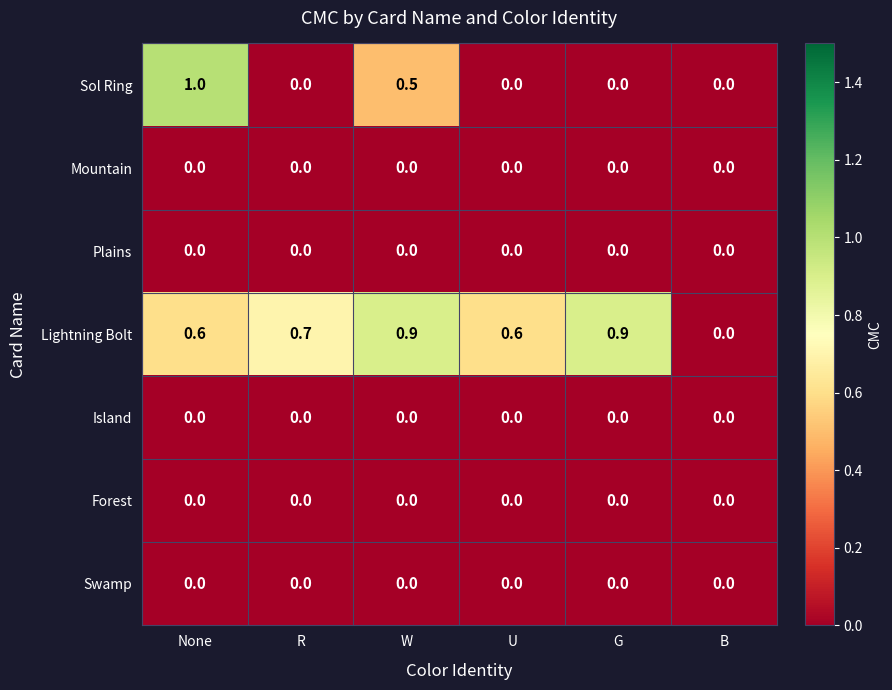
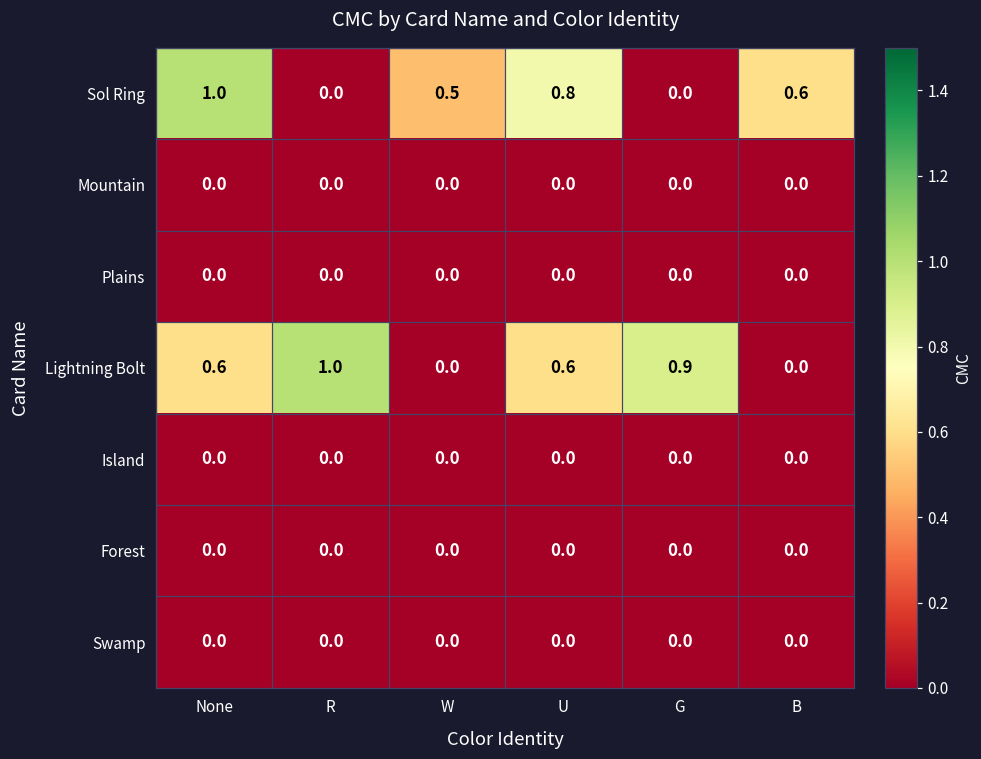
Sol Ring, U: 0.0 -> 0.8
Sol Ring, B: 0.0 -> 0.6
Lightning Bolt, R: 0.7 -> 1.0
Lightning Bolt, W: 0.9 -> 0.0
